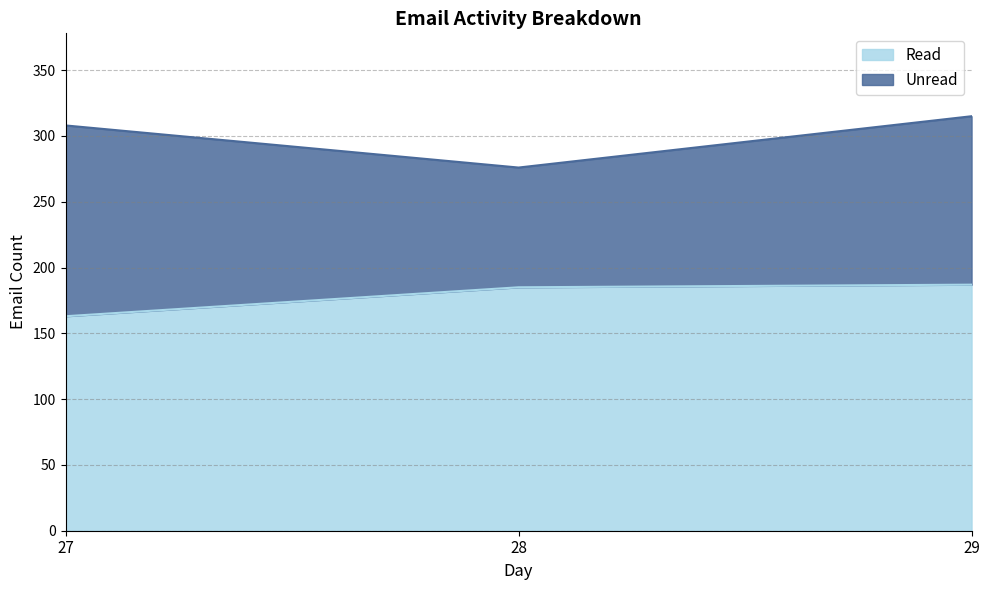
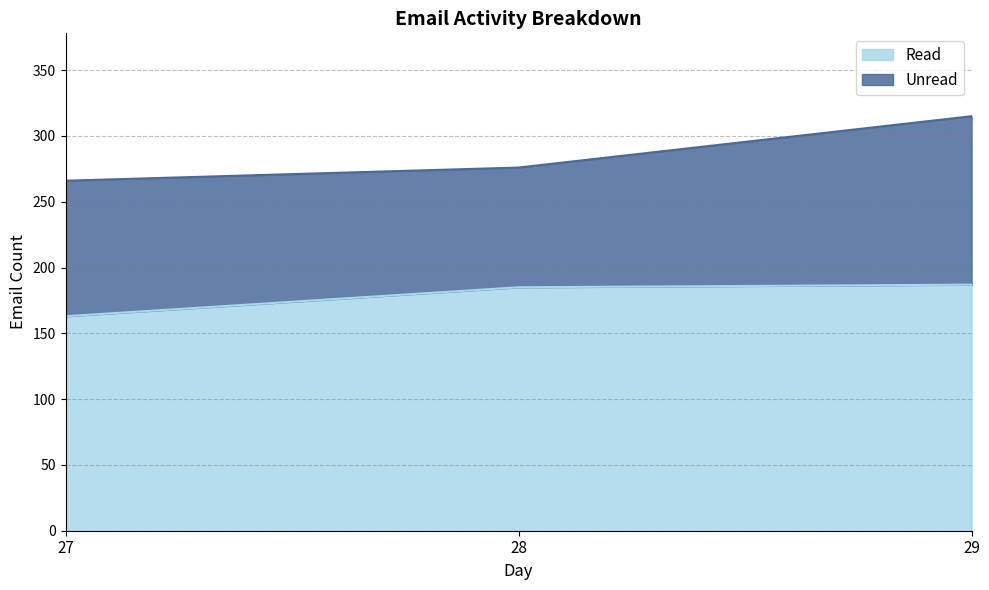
Unread, 27: 145 -> 103
